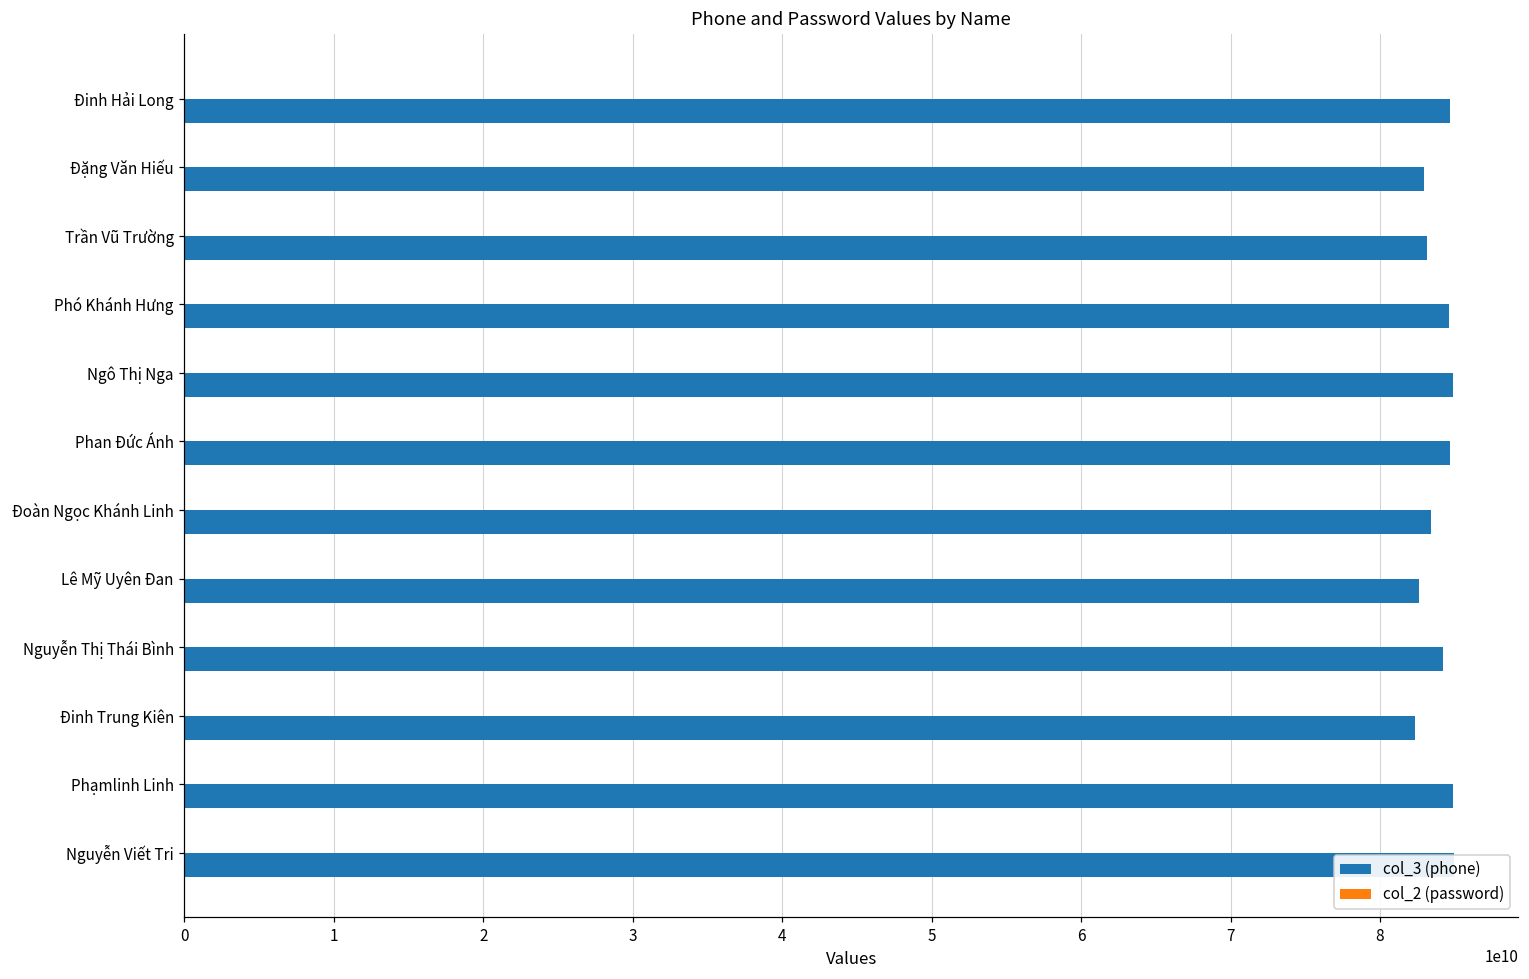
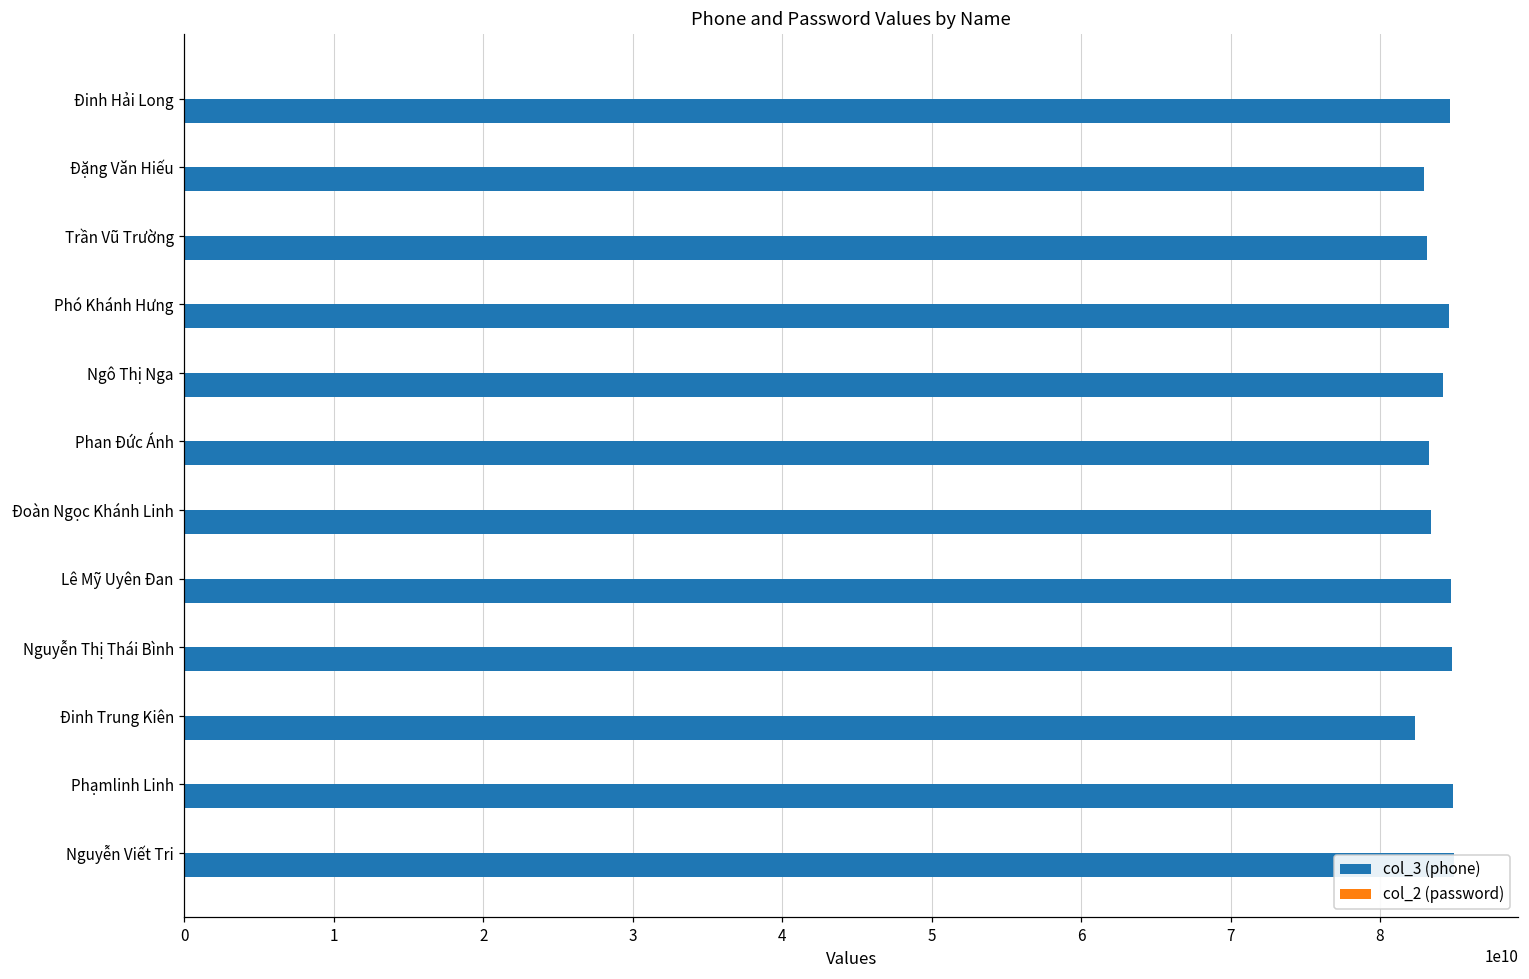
col_3 (phone), Ngô Thị Nga: 84900000000 -> 84200000000
col_3 (phone), Phan Đức Ánh: 84700000000 -> 83300000000
col_3 (phone), Lê Mỹ Uyên Đan: 82600000000 -> 84700000000
col_3 (phone), Nguyễn Thị Thái Bình: 84200000000 -> 84800000000
